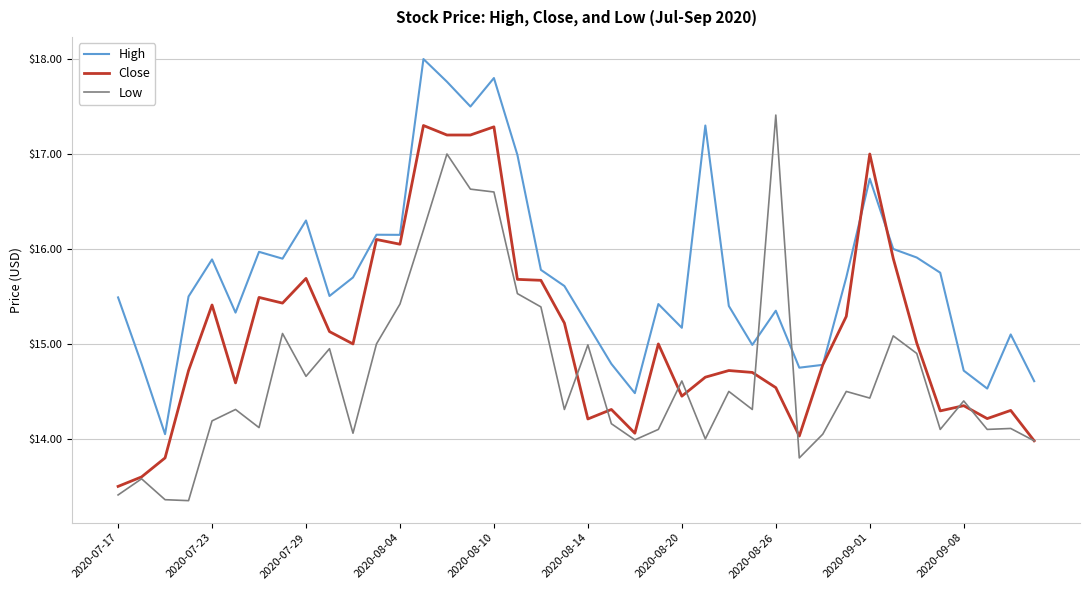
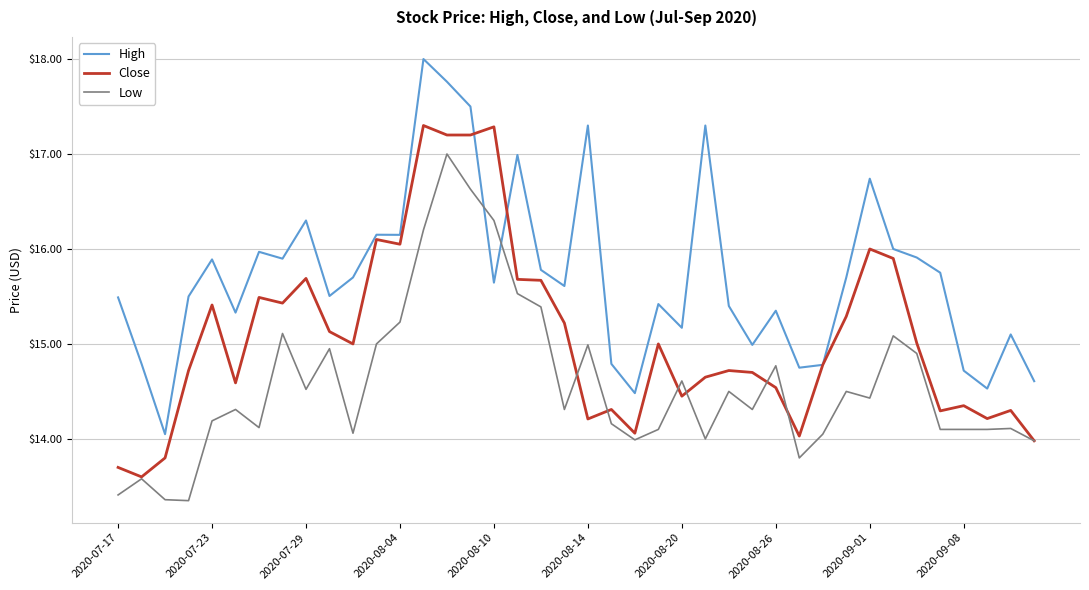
Close, 2020-07-17: $13.5 -> $13.7
Low, 2020-07-29: $14.7 -> $14.5
Low, 2020-08-04: $15.4 -> $15.2
High, 2020-08-10: $17.8 -> $15.6
Low, 2020-08-10: $16.6 -> $16.3
High, 2020-08-14: $15.2 -> $17.3
Low, 2020-08-26: $17.4 -> $14.8
Close, 2020-09-01: $17 -> $16
Low, 2020-09-08: $14.4 -> $14.1
